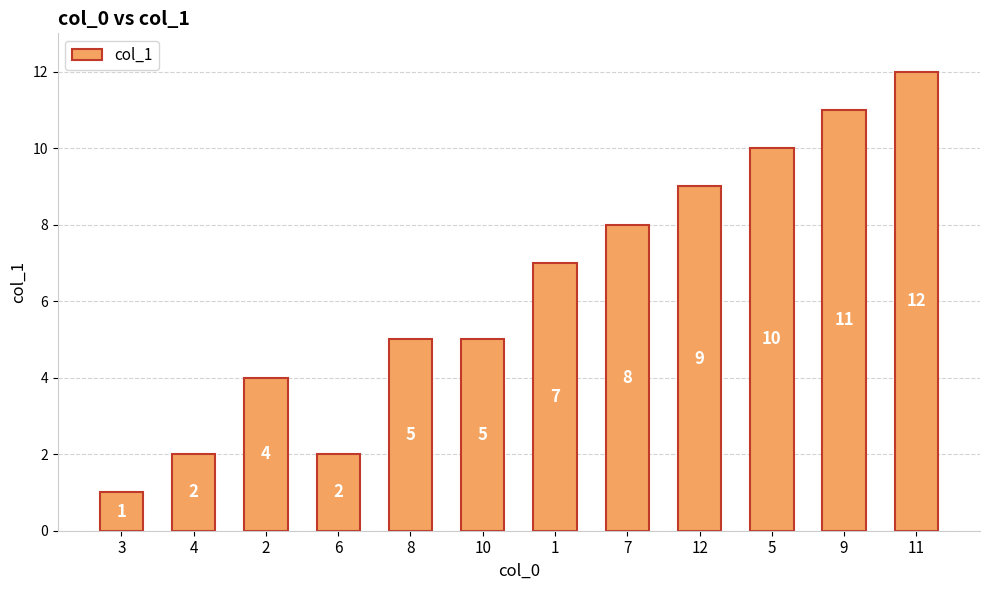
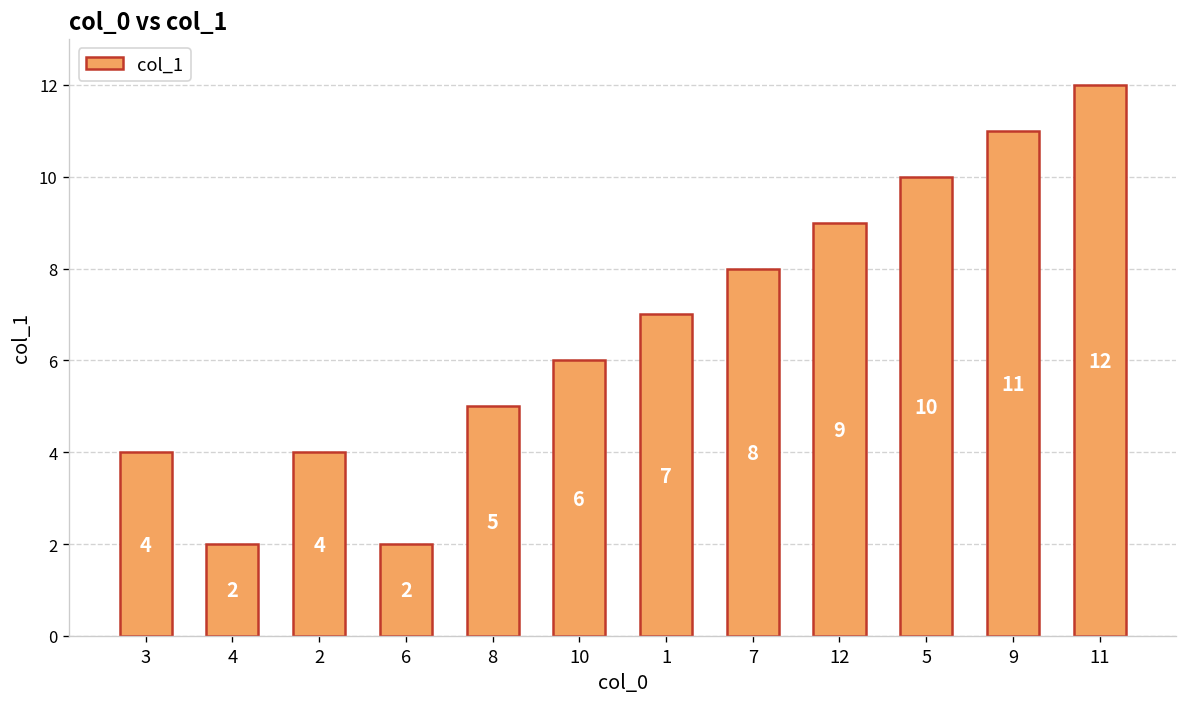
3: 1 -> 4
10: 5 -> 6
